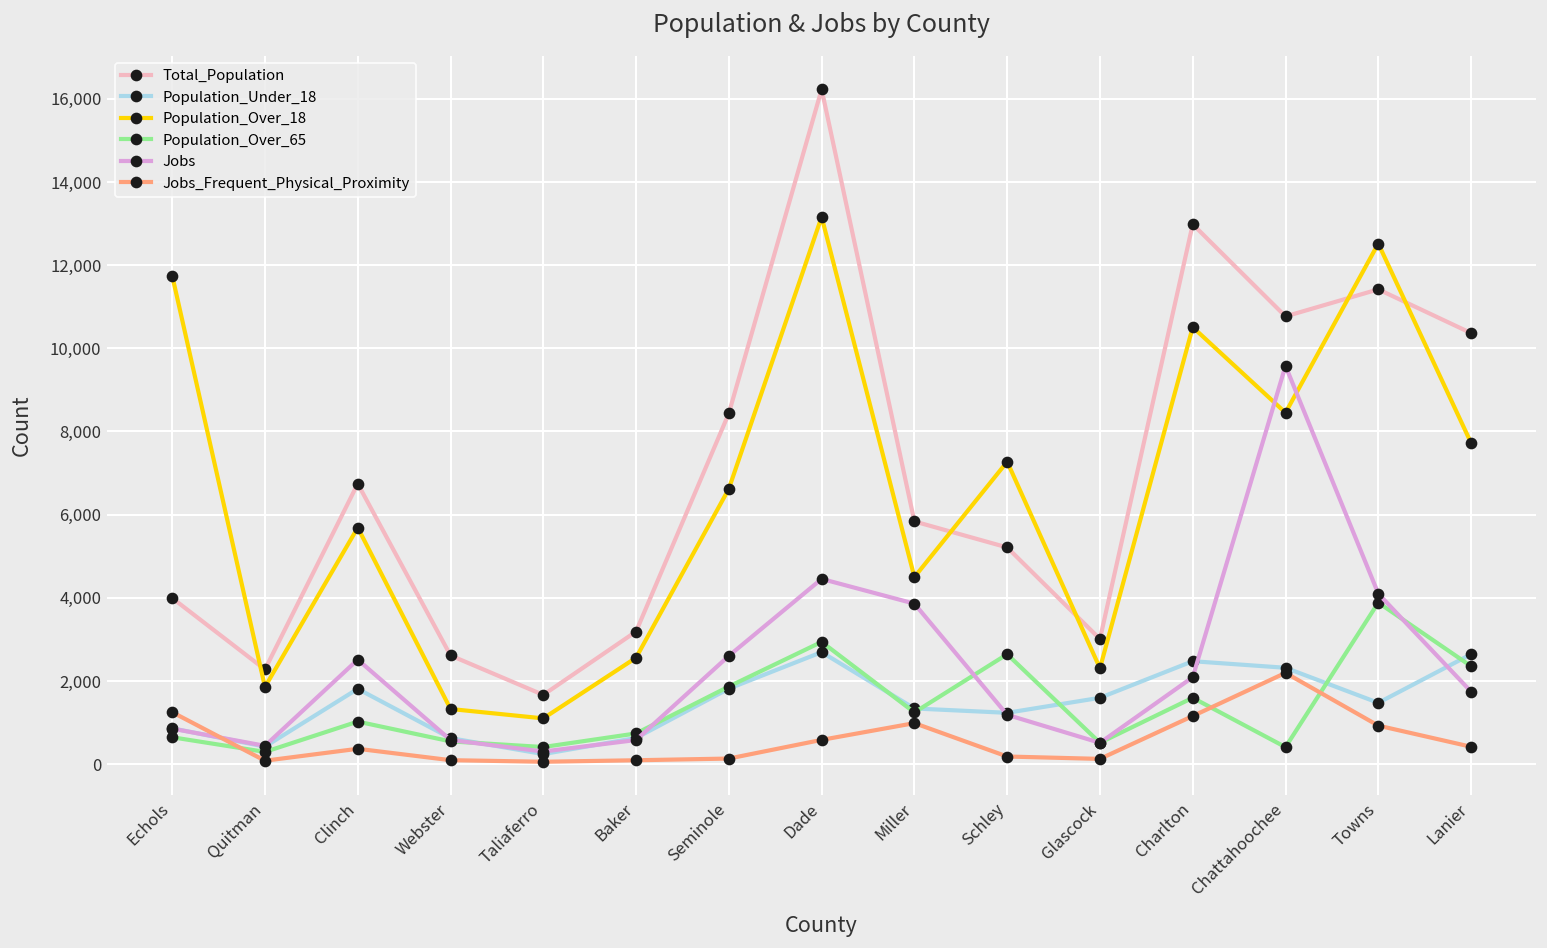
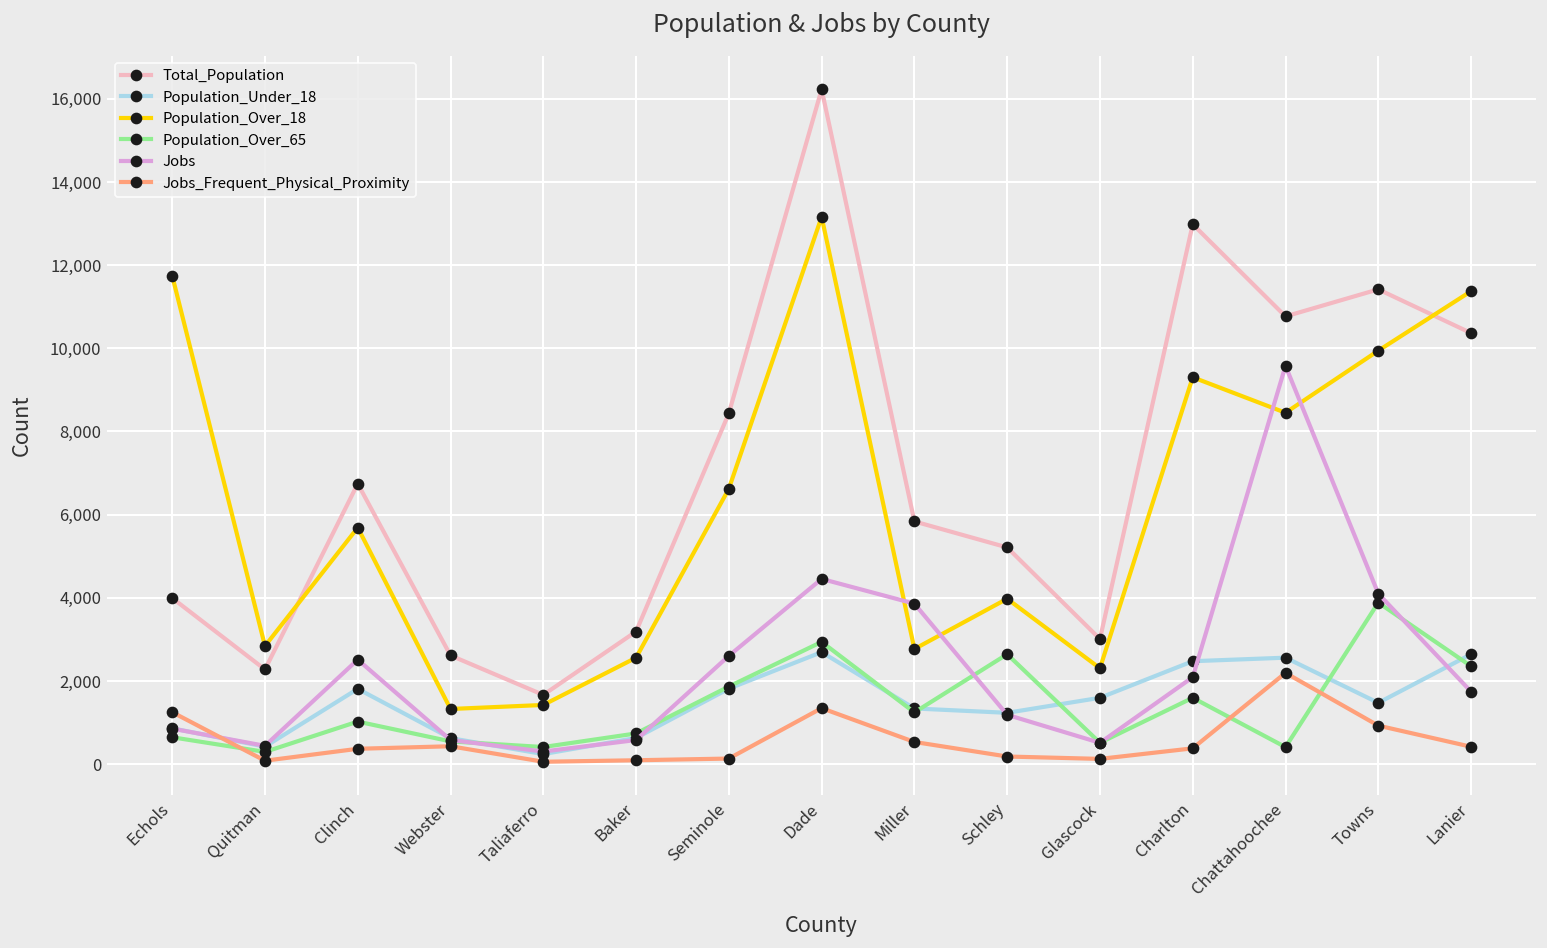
Population_Over_18, Quitman: 1,900 -> 2,800
Jobs_Frequent_Physical_Proximity, Webster: 100 -> 400
Population_Over_18, Taliaferro: 1,100 -> 1,400
Jobs_Frequent_Physical_Proximity, Dade: 600 -> 1,300
Population_Over_18, Miller: 4,500 -> 2,800
Jobs_Frequent_Physical_Proximity, Miller: 1,000 -> 500
Population_Over_18, Schley: 7,300 -> 4,000
Population_Over_18, Charlton: 10,500 -> 9,300
Jobs_Frequent_Physical_Proximity, Charlton: 1,200 -> 400
Population_Under_18, Chattahoochee: 2,300 -> 2,600
Population_Over_18, Towns: 12,500 -> 9,900
Population_Over_18, Lanier: 7,700 -> 11,400
